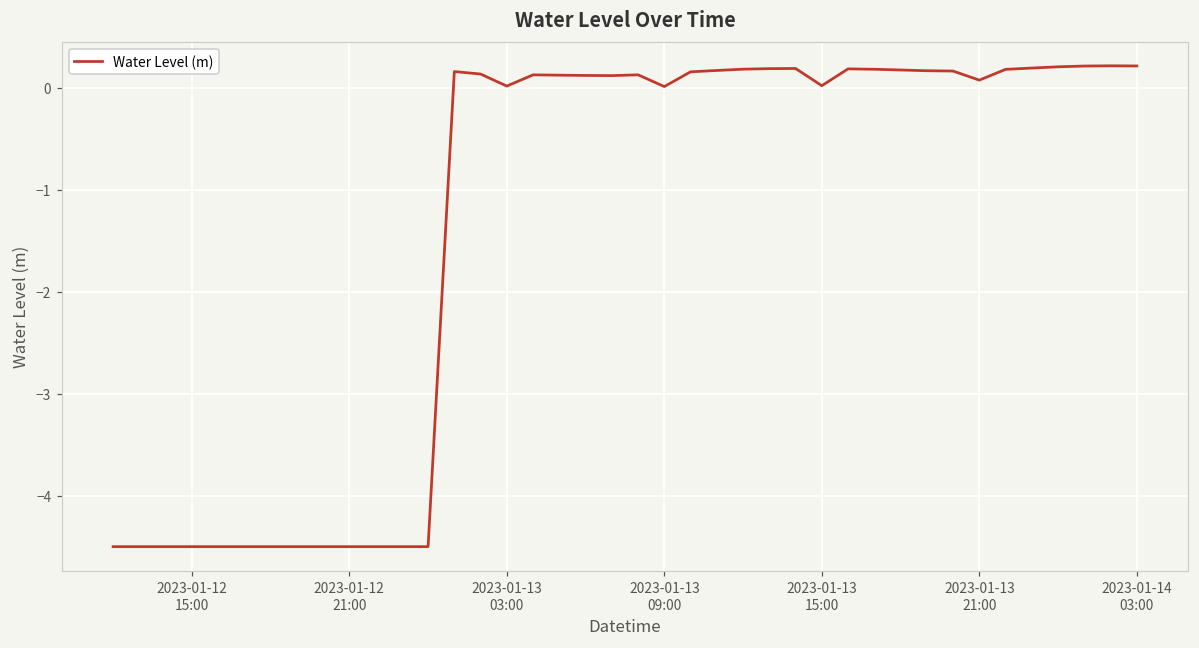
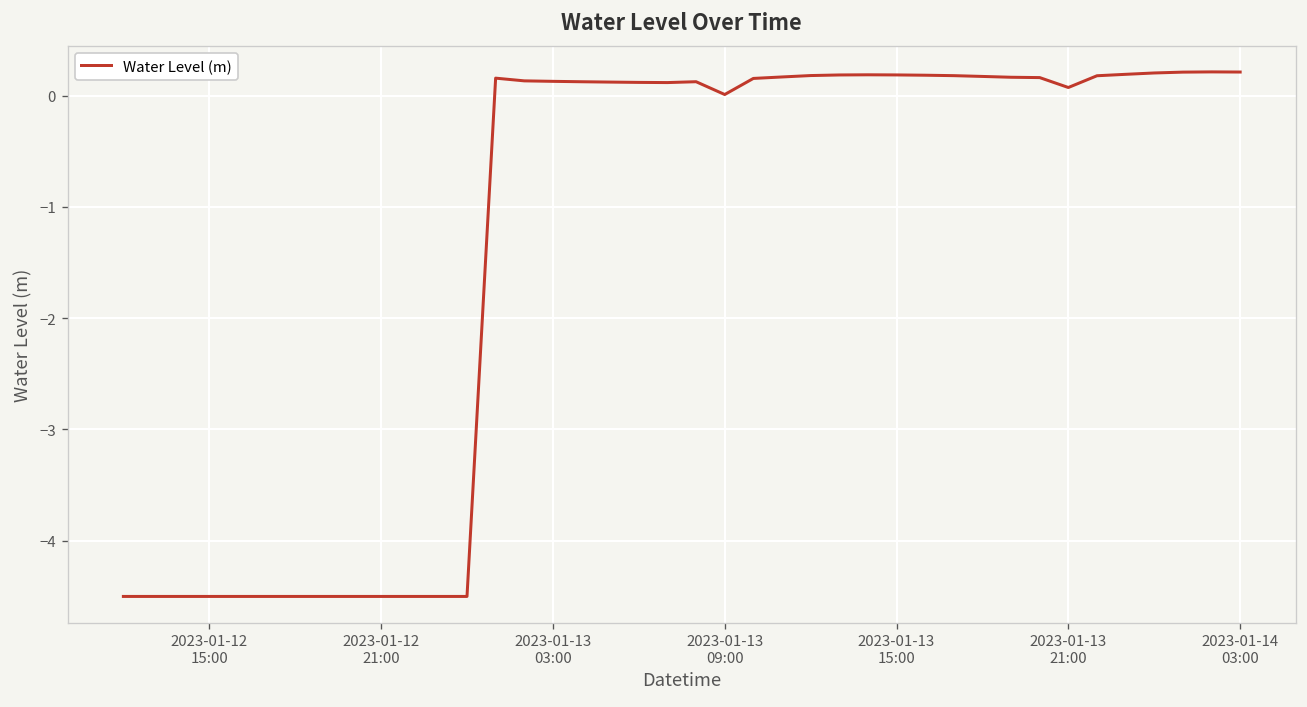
2023-01-13 03:00: 0.0 -> 0.1
2023-01-13 15:00: 0.0 -> 0.2
